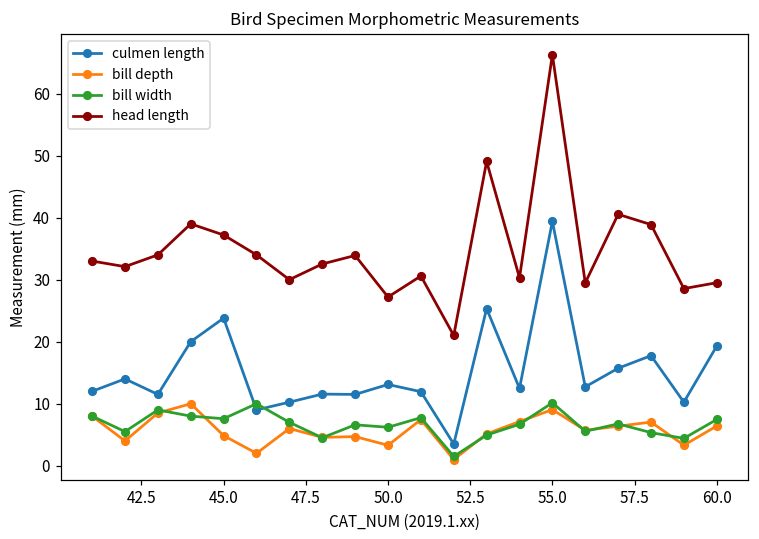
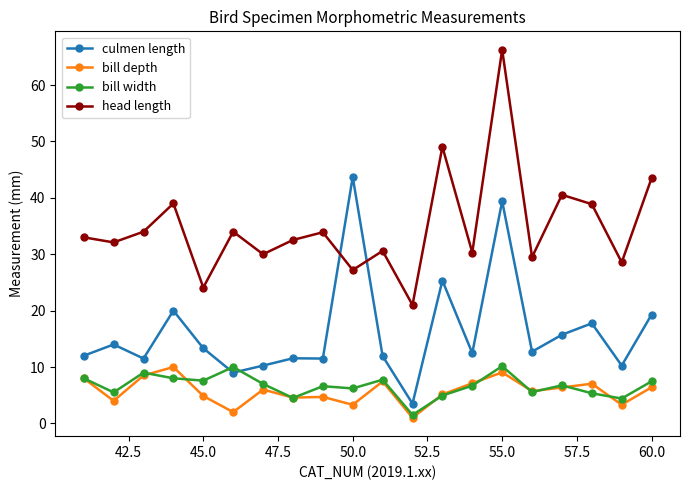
culmen length, 45.0: 24 -> 13
head length, 45.0: 37 -> 24
culmen length, 50.0: 13 -> 44
head length, 60.0: 30 -> 44
